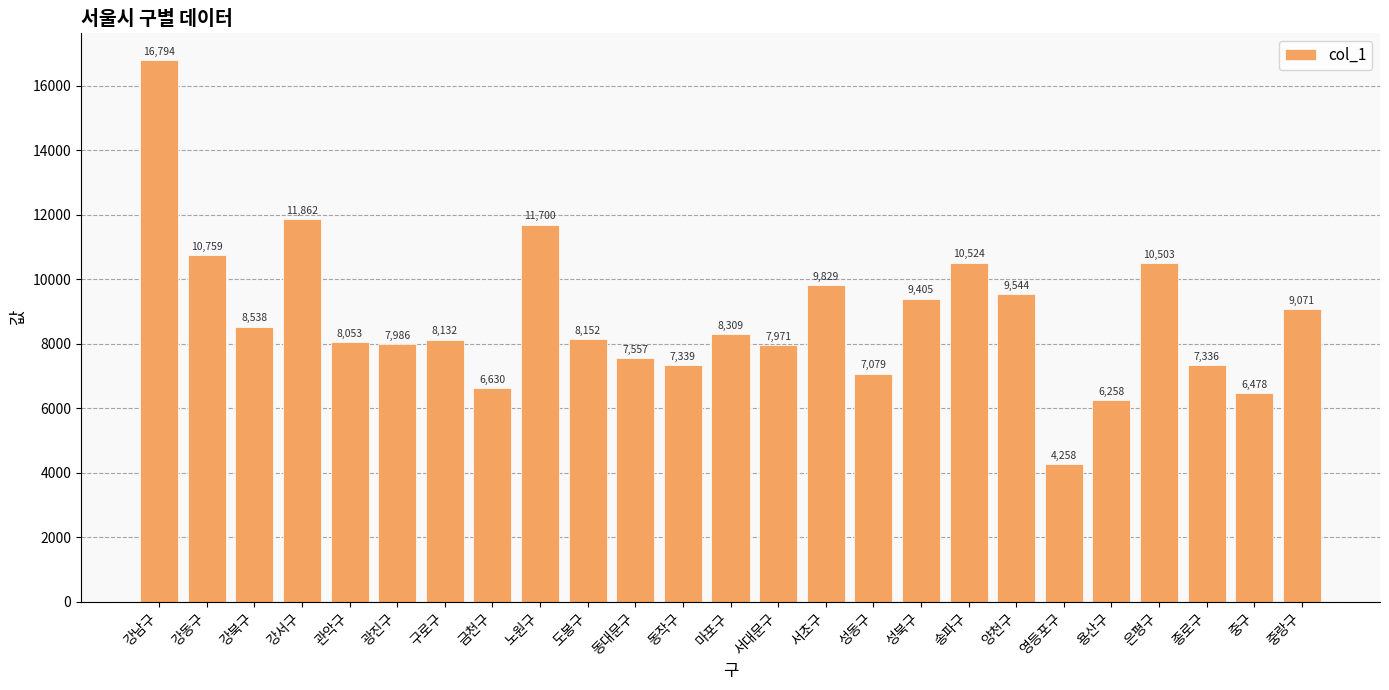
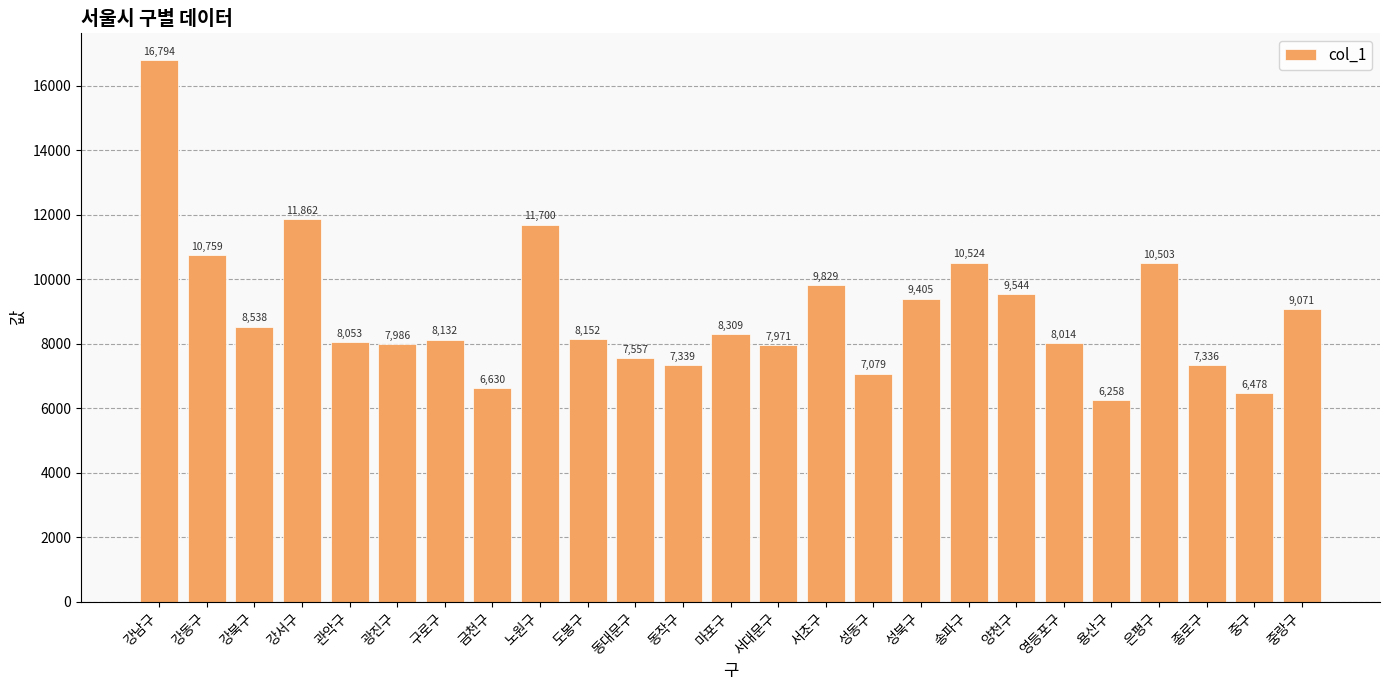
영등포구: 4,258 -> 8,014
